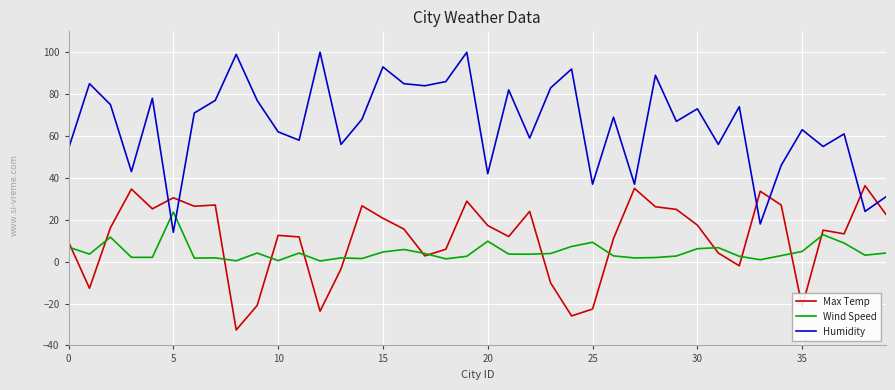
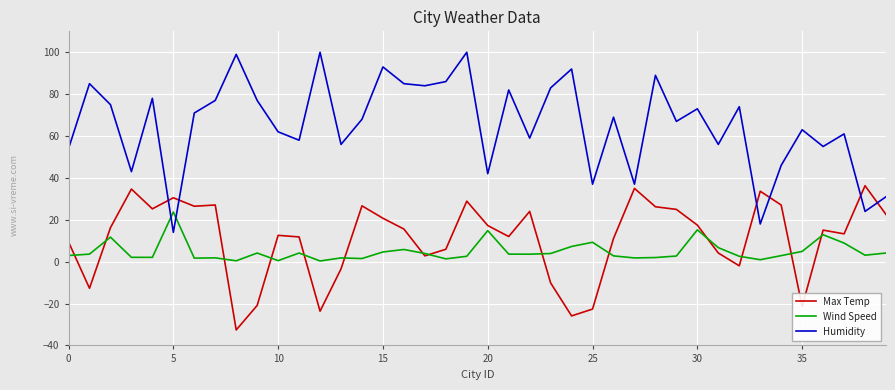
Wind Speed, 0: 7 -> 3
Wind Speed, 20: 10 -> 15
Wind Speed, 30: 6 -> 15
